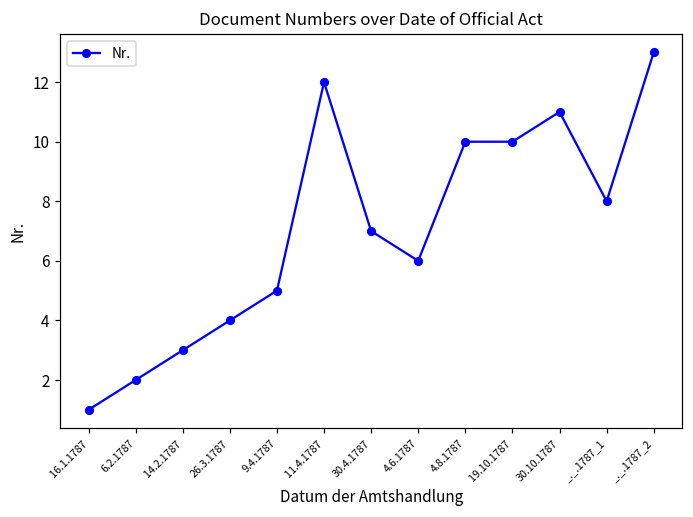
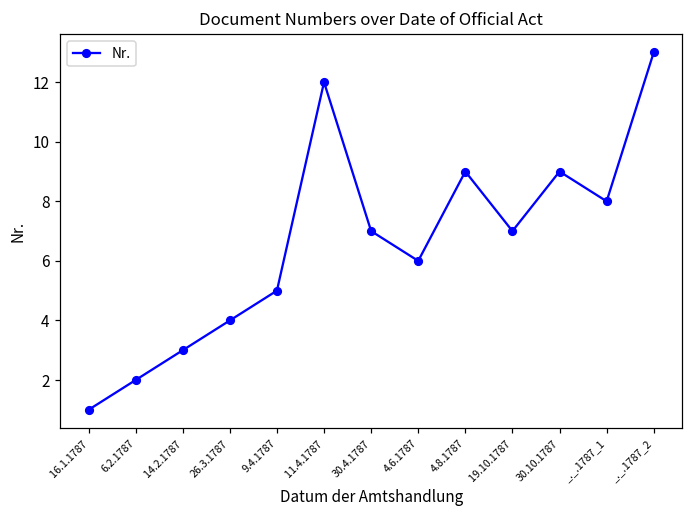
4.8.1787: 10 -> 9
19.10.1787: 10 -> 7
30.10.1787: 11 -> 9
